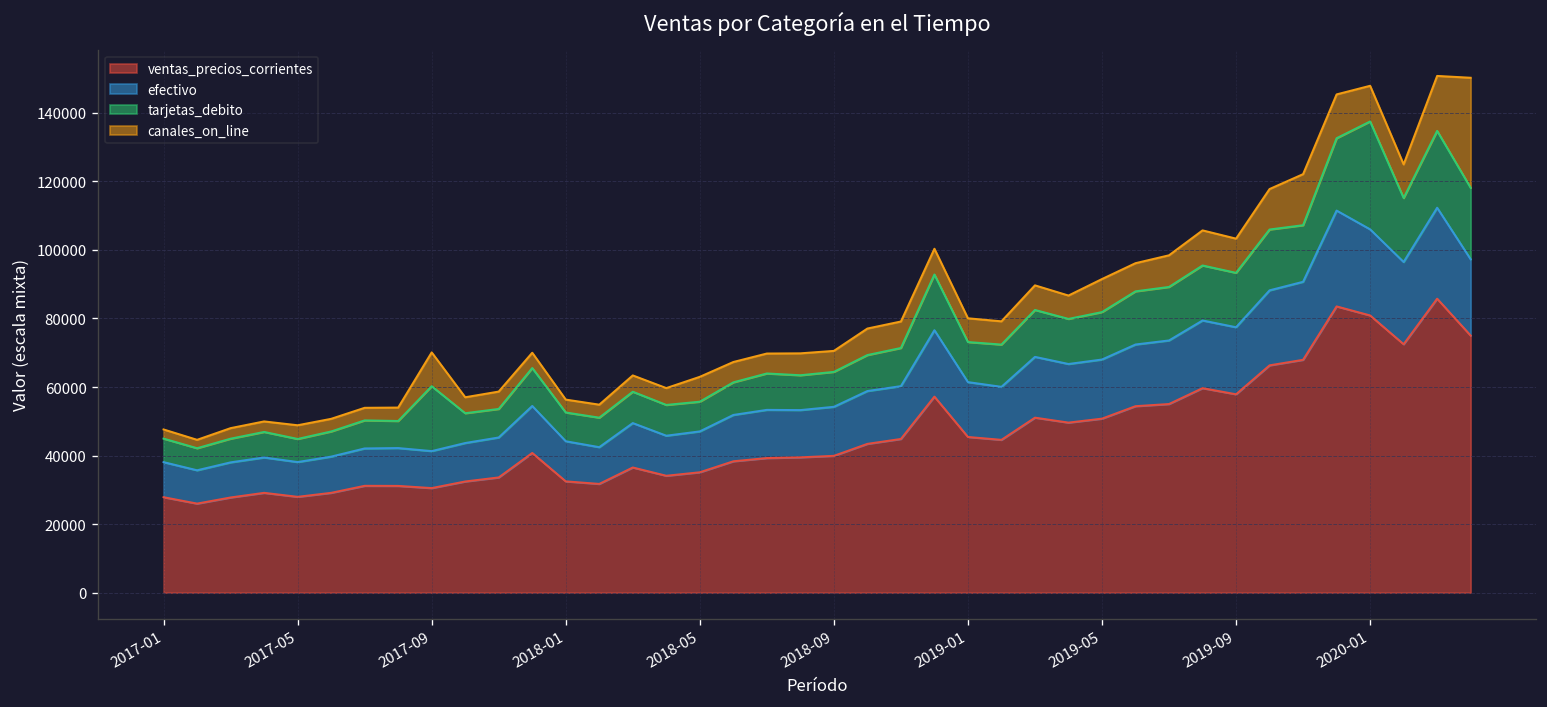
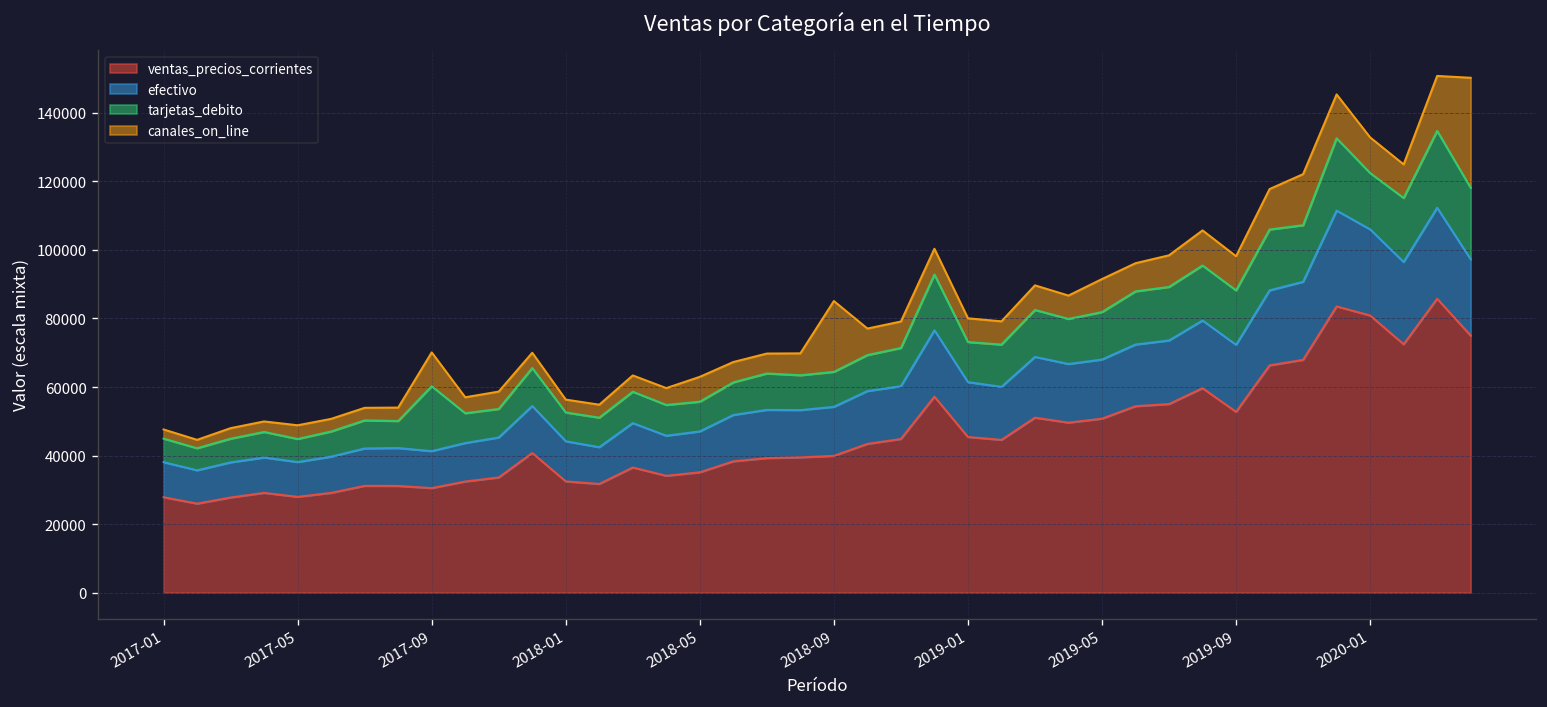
canales_on_line, 2018-09: 6000 -> 21000
ventas_precios_corrientes, 2019-09: 58000 -> 53000
tarjetas_debito, 2020-01: 31000 -> 16000
